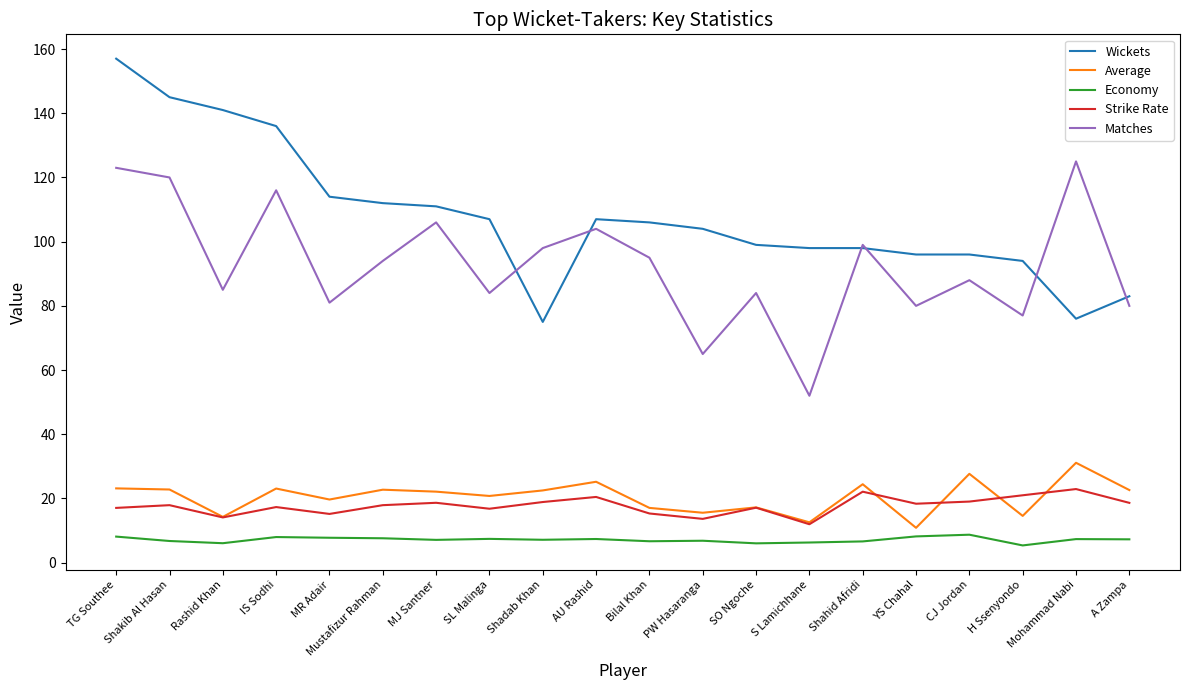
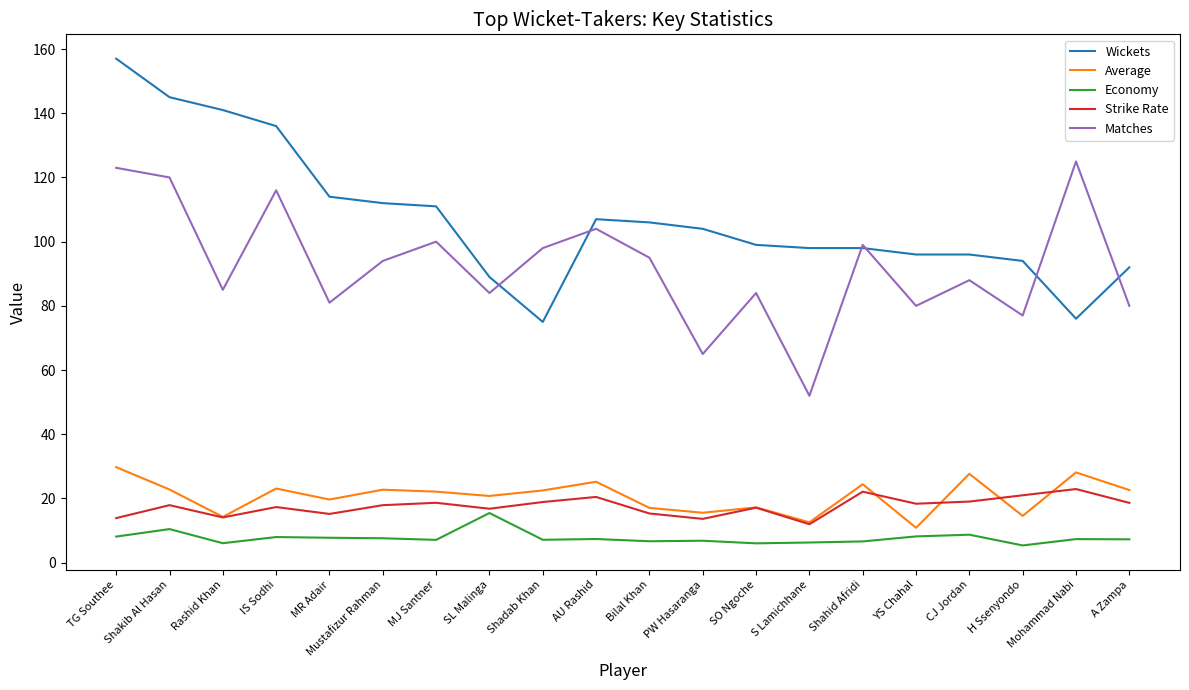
Average, TG Southee: 23 -> 30
Strike Rate, TG Southee: 17 -> 14
Economy, Shakib Al Hasan: 7 -> 10
Matches, MJ Santner: 106 -> 100
Wickets, SL Malinga: 107 -> 89
Economy, SL Malinga: 7 -> 15
Average, Mohammad Nabi: 31 -> 28
Wickets, A Zampa: 83 -> 92
